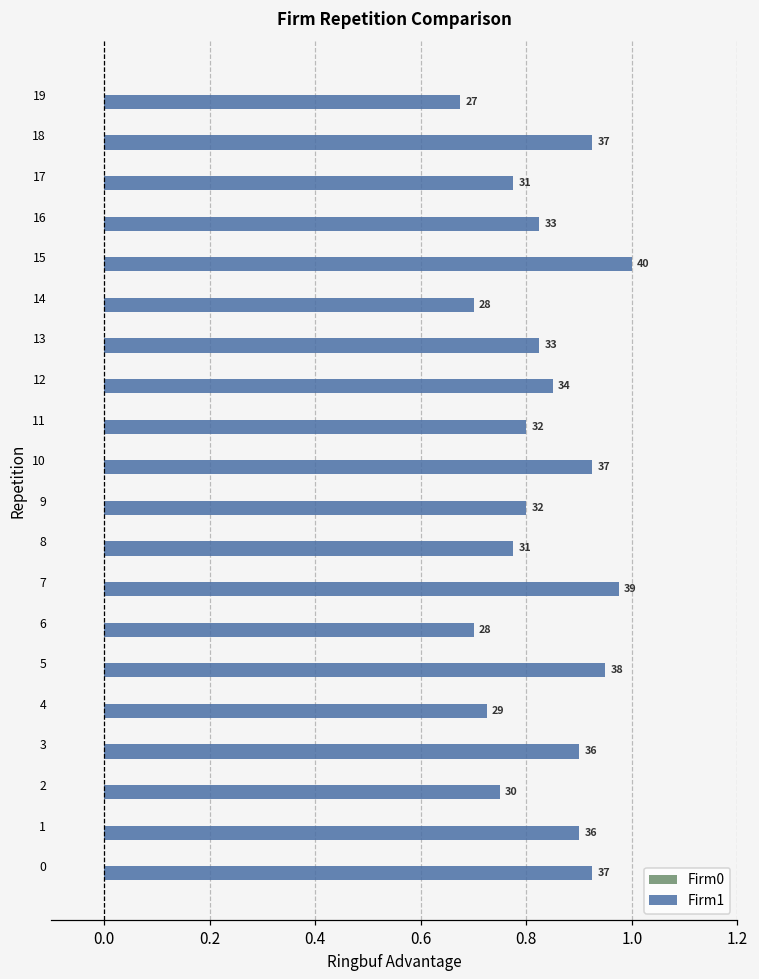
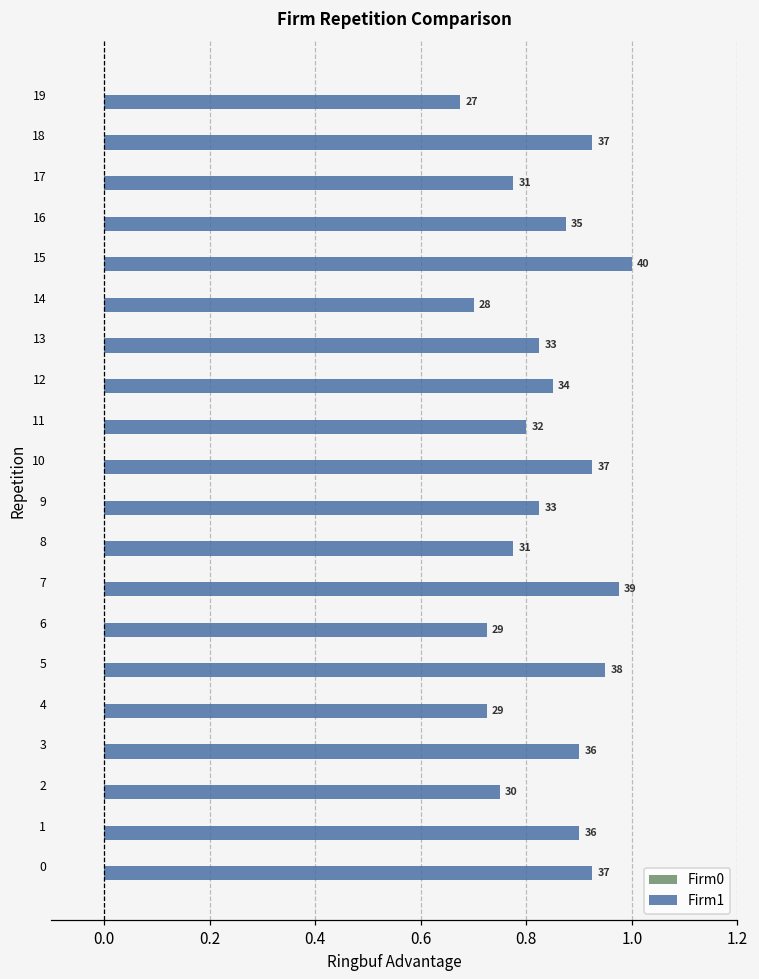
Firm1, 16: 33 -> 35
Firm1, 9: 32 -> 33
Firm1, 6: 28 -> 29
